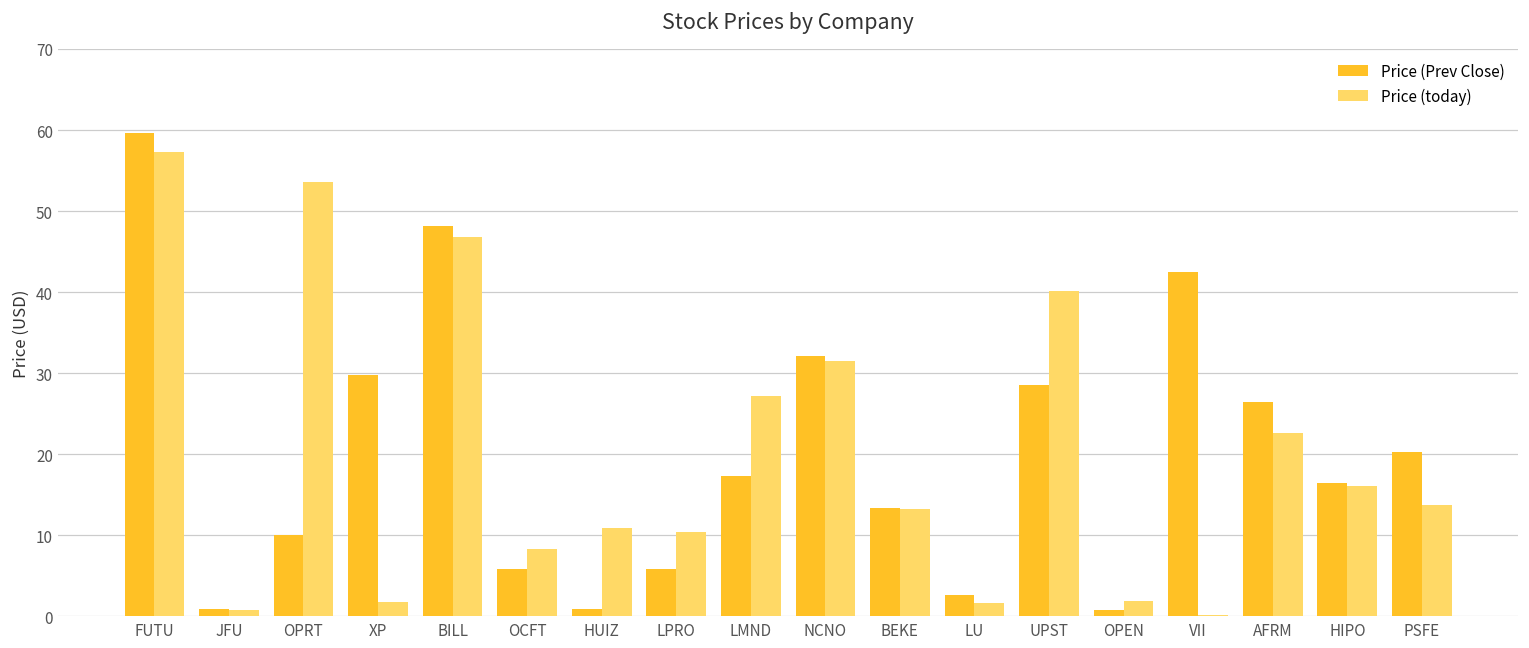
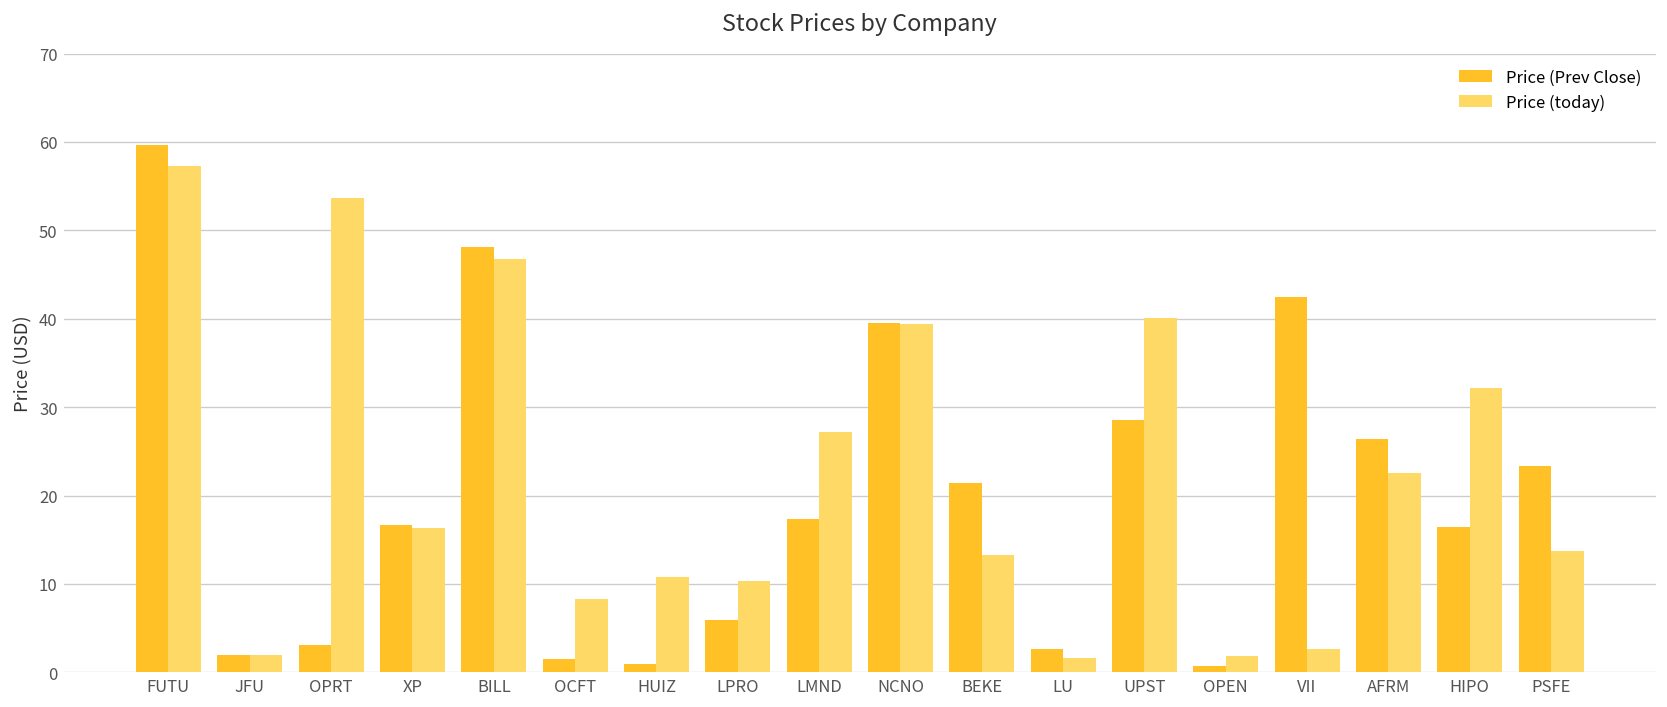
Price (Prev Close), JFU: 1 -> 2
Price (today), JFU: 1 -> 2
Price (Prev Close), OPRT: 10 -> 3
Price (Prev Close), XP: 30 -> 17
Price (today), XP: 2 -> 16
Price (Prev Close), OCFT: 6 -> 1
Price (Prev Close), NCNO: 32 -> 40
Price (today), NCNO: 31 -> 39
Price (Prev Close), BEKE: 13 -> 21
Price (today), VII: 0 -> 3
Price (today), HIPO: 16 -> 32
Price (Prev Close), PSFE: 20 -> 23
